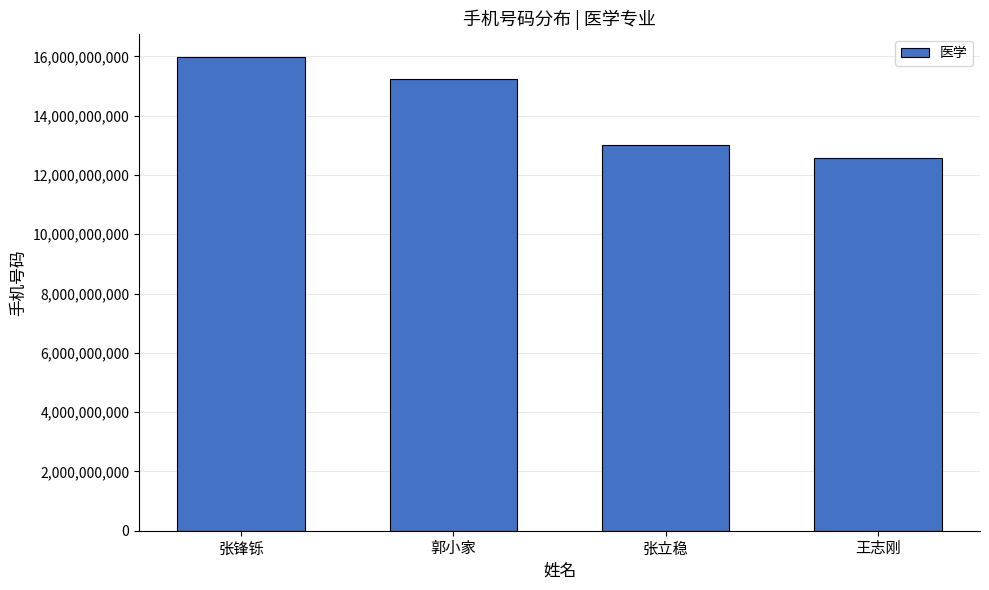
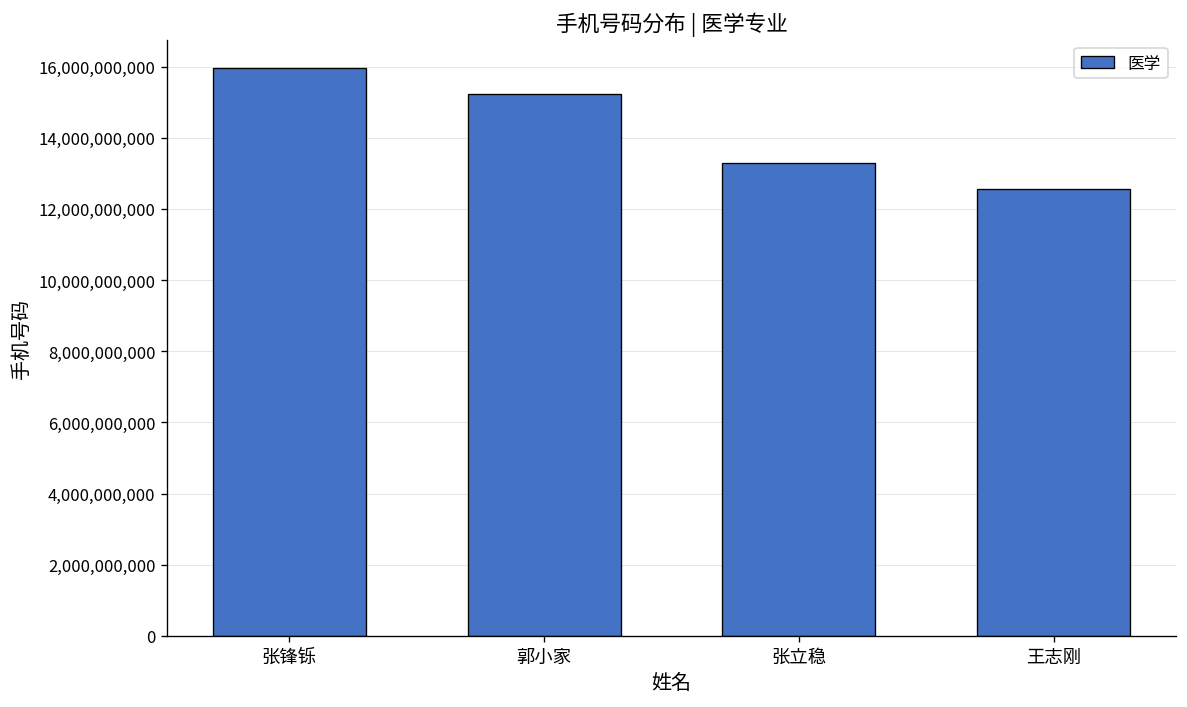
张立稳: 13,000,000,000 -> 13,300,000,000
